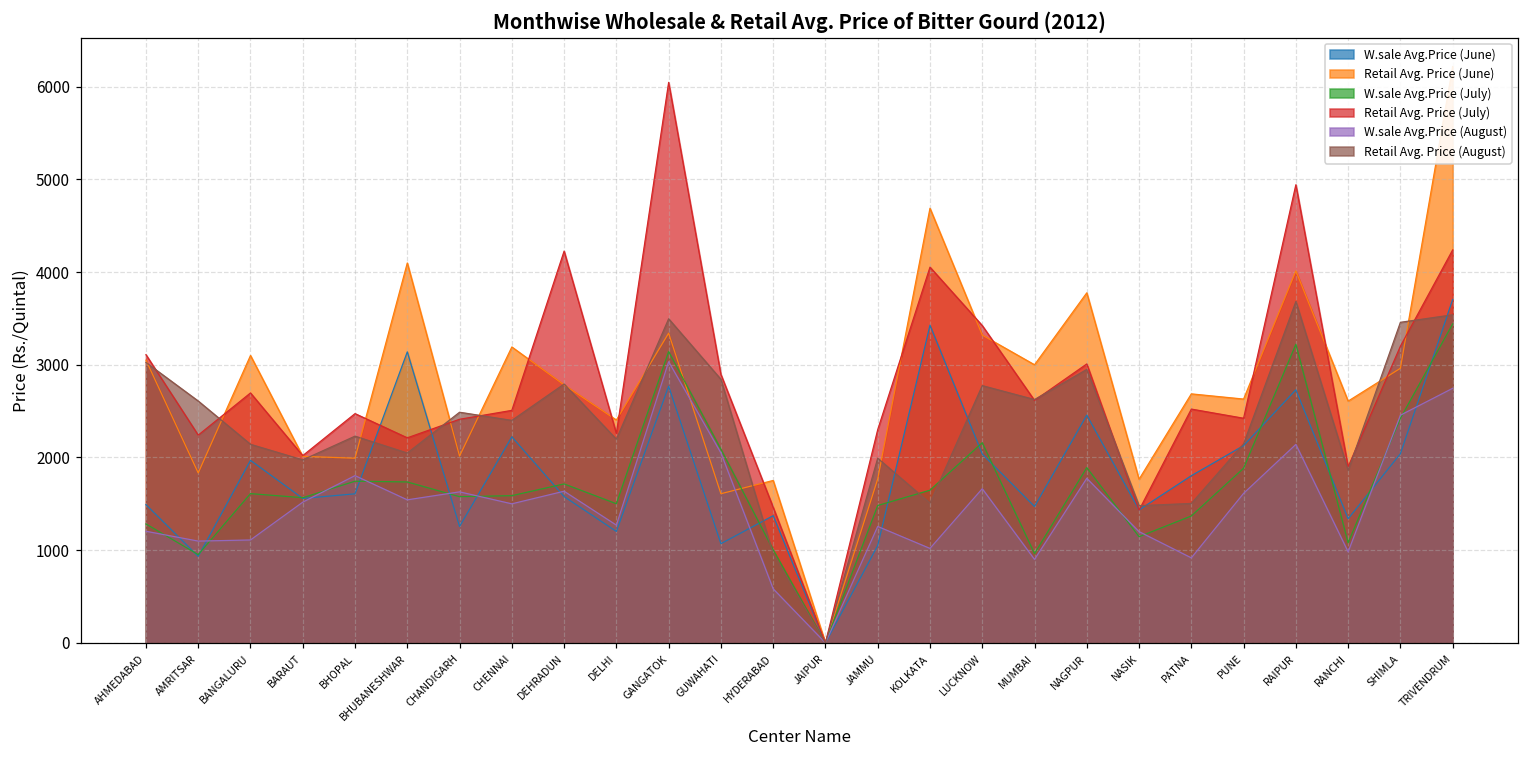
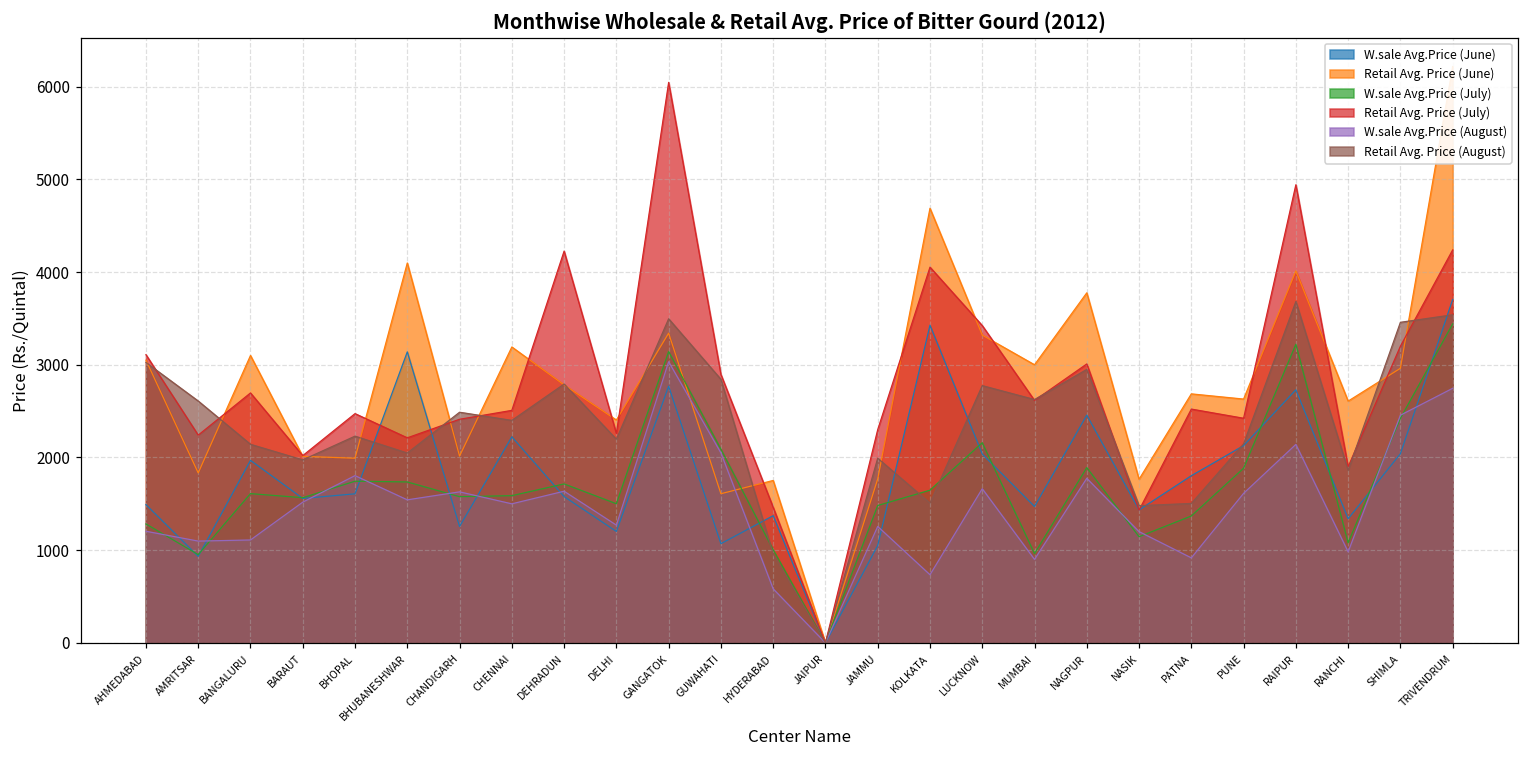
W.sale Avg.Price (August), KOLKATA: 1000 -> 700
